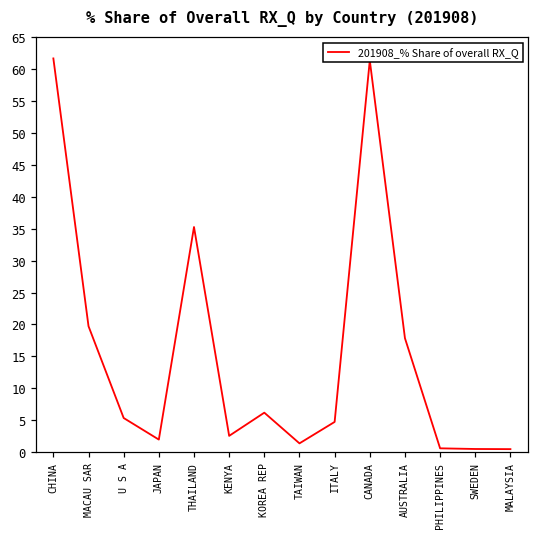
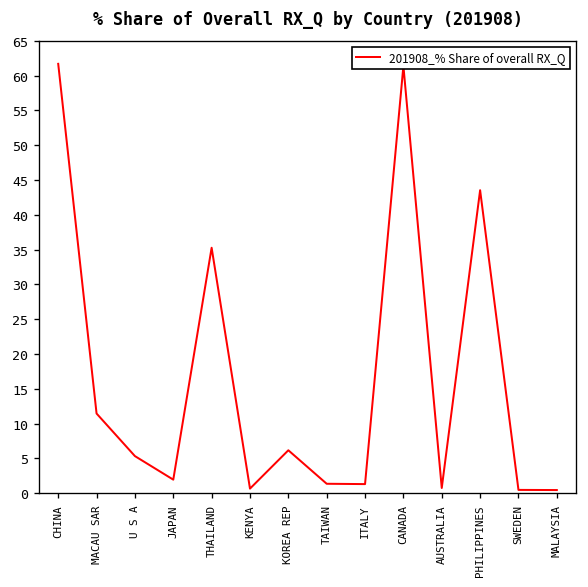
MACAU SAR: 20 -> 11
KENYA: 3 -> 1
ITALY: 5 -> 1
AUSTRALIA: 18 -> 1
PHILIPPINES: 1 -> 44
